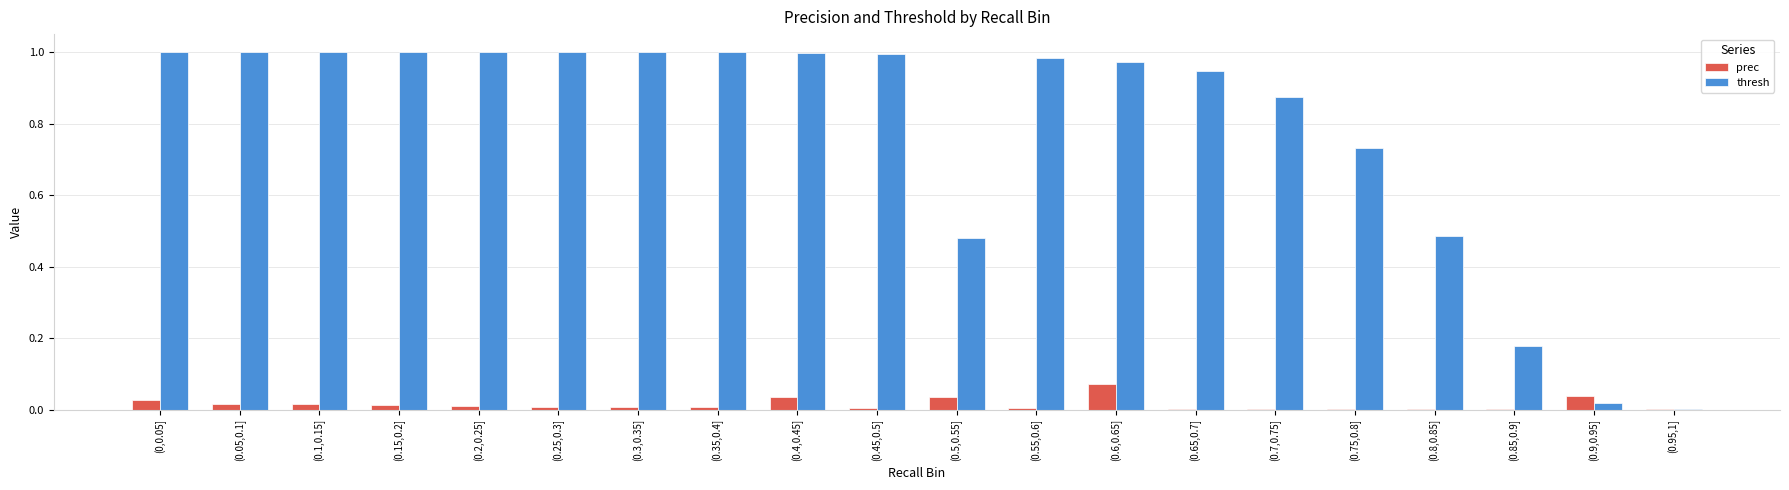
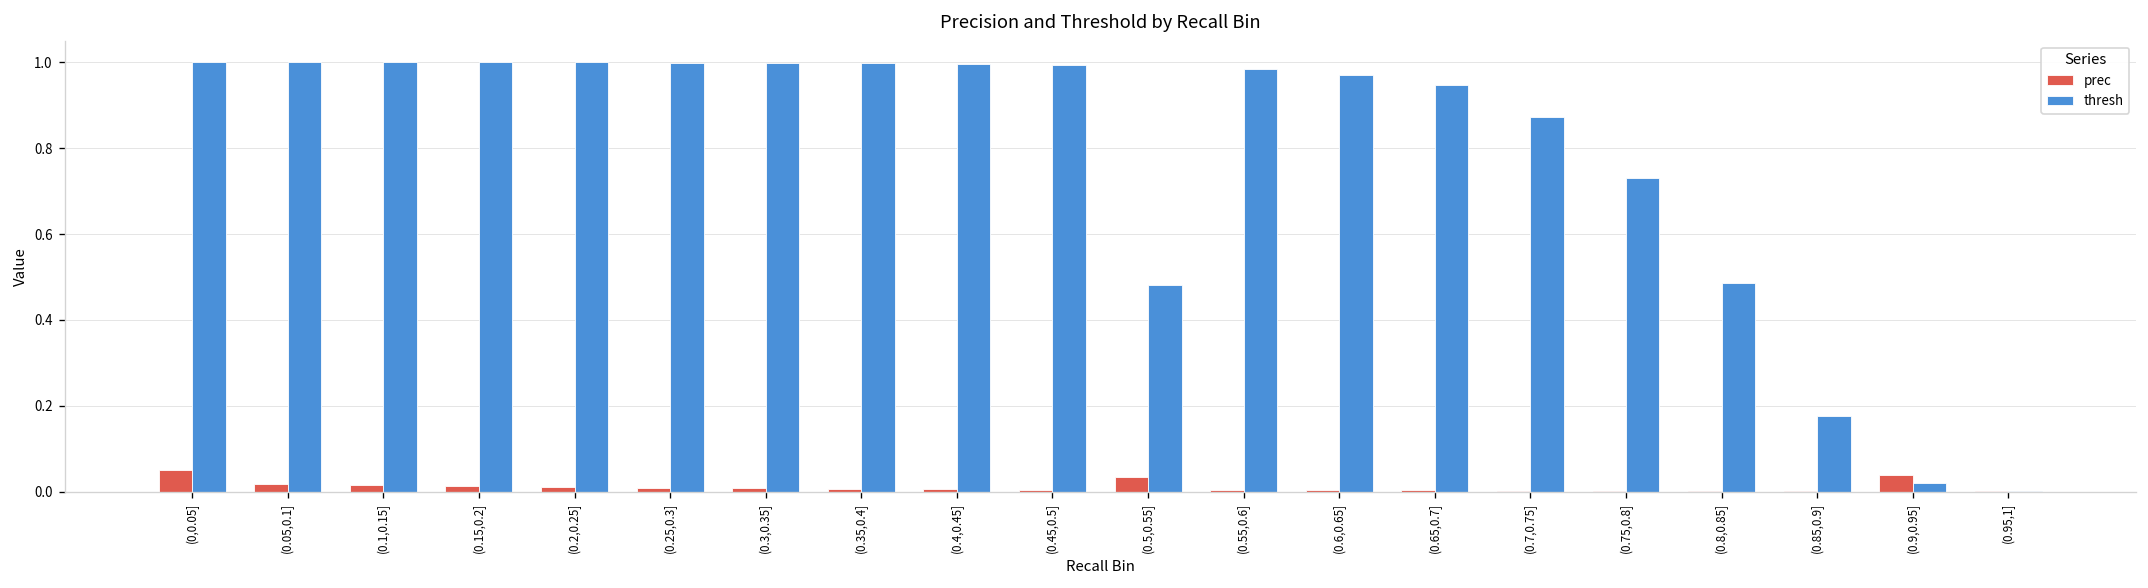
prec, (0,0.05]: 0.03 -> 0.05
prec, (0.4,0.45]: 0.03 -> 0.01
prec, (0.6,0.65]: 0.07 -> 0.00
